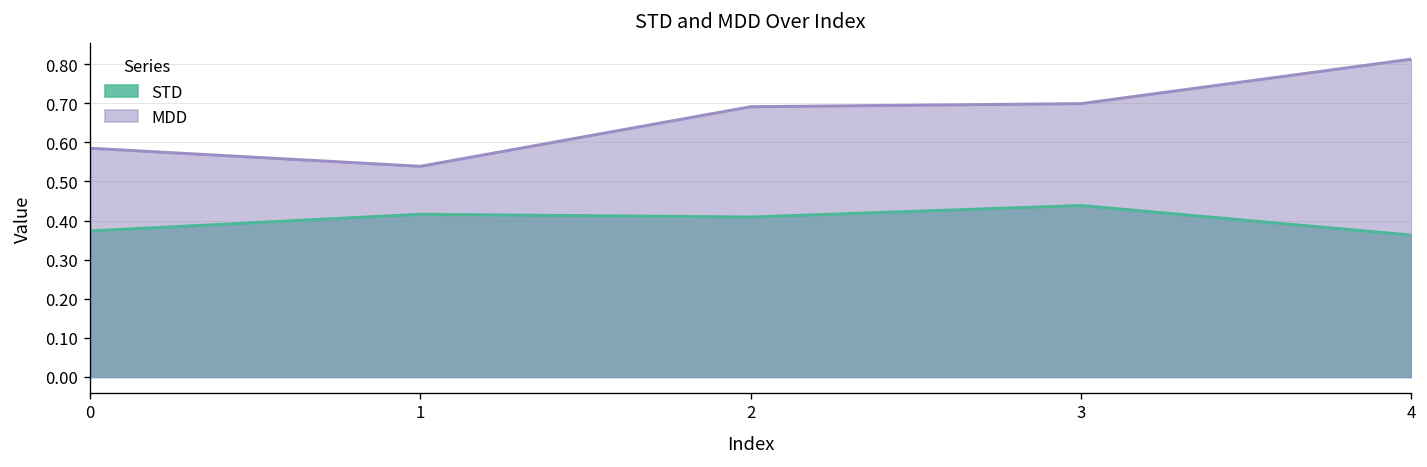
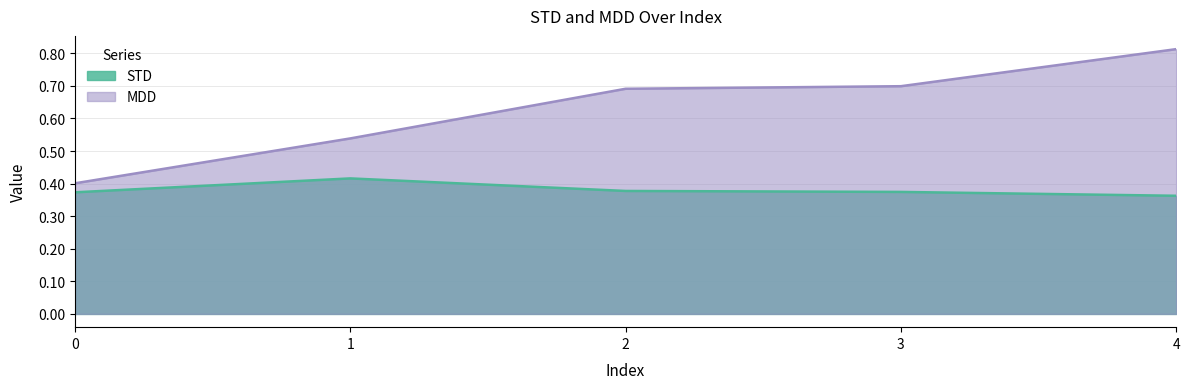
MDD, 0: 0.58 -> 0.40
STD, 2: 0.41 -> 0.38
STD, 3: 0.44 -> 0.37
